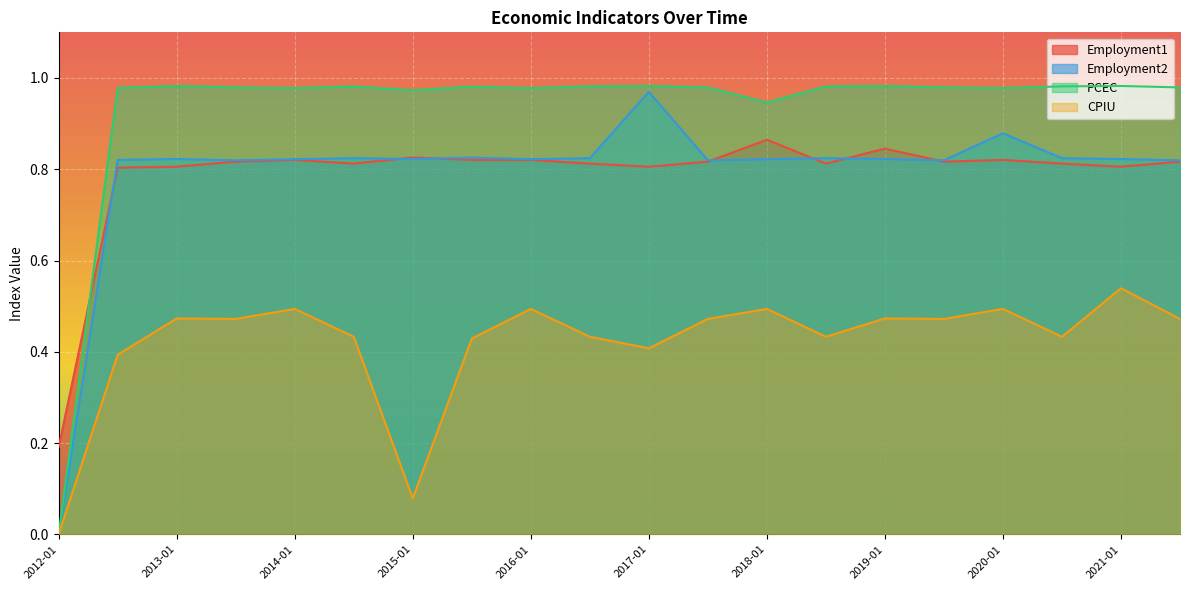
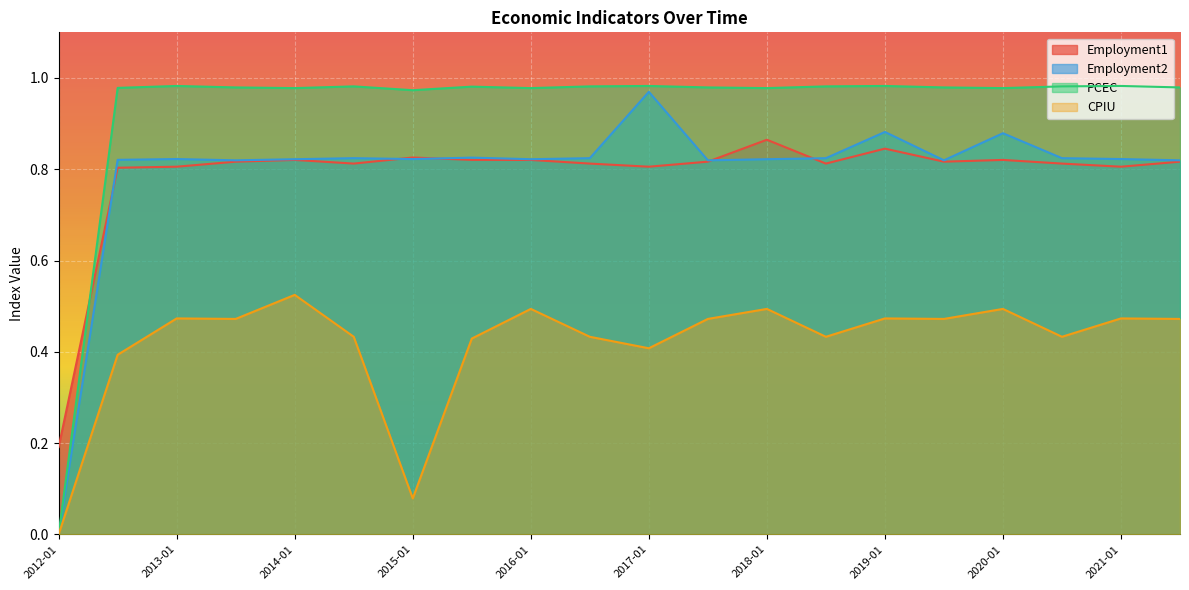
CPIU, 2014-01: 0.49 -> 0.52
PCEC, 2018-01: 0.95 -> 0.98
Employment2, 2019-01: 0.82 -> 0.88
CPIU, 2021-01: 0.54 -> 0.47
